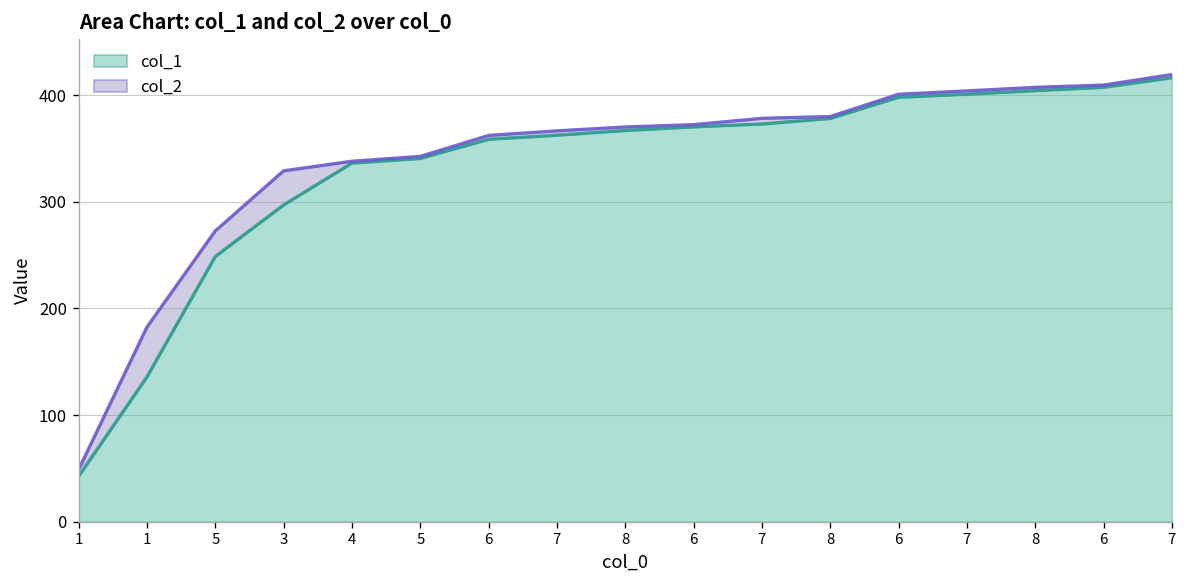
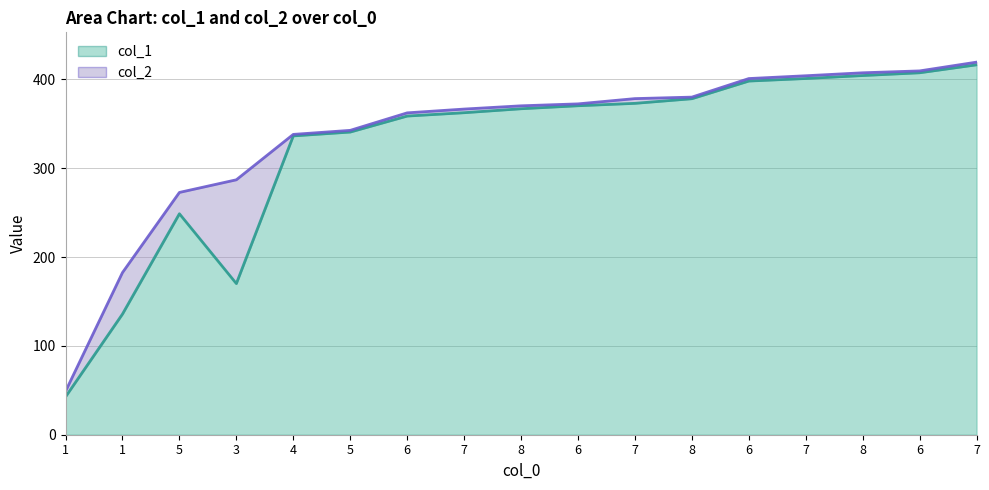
col_1, 3: 300 -> 170
col_2, 3: 330 -> 290
